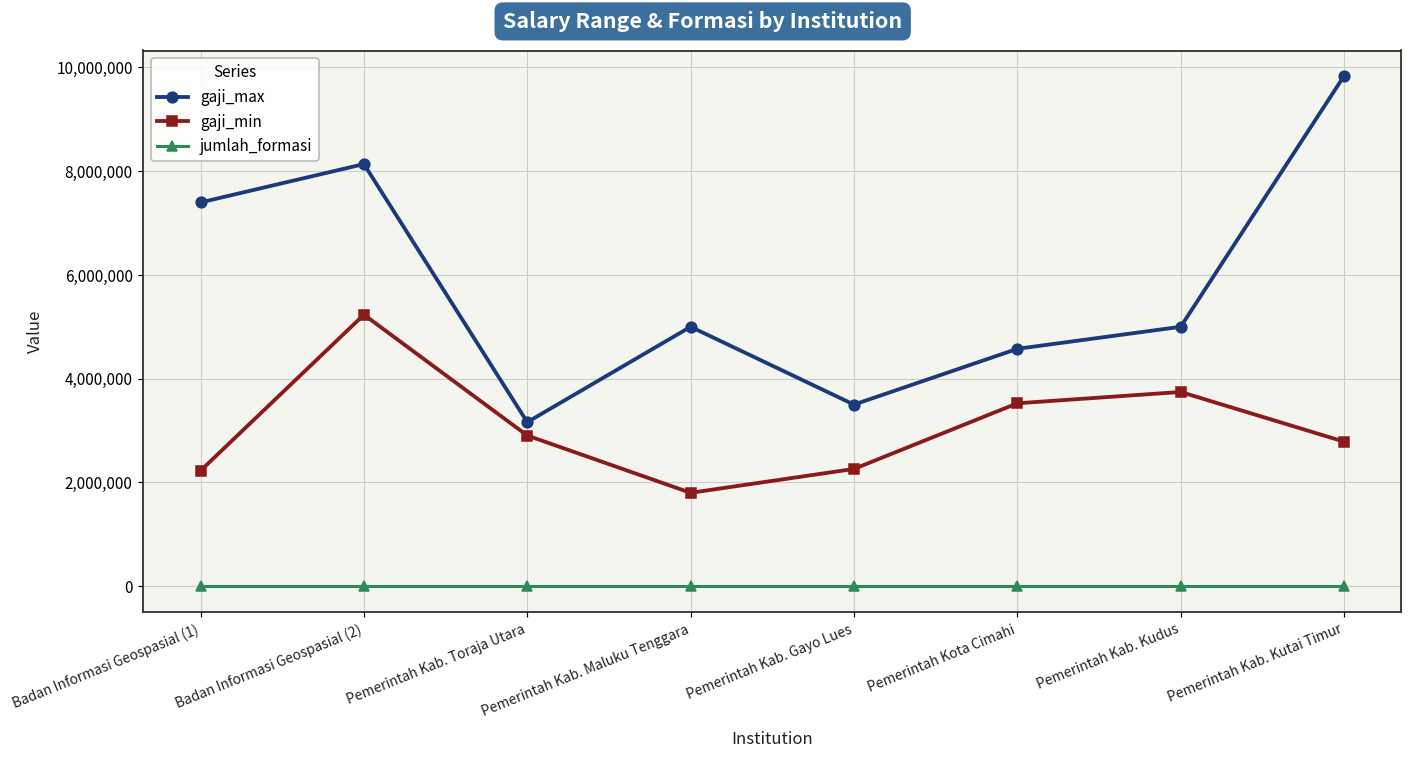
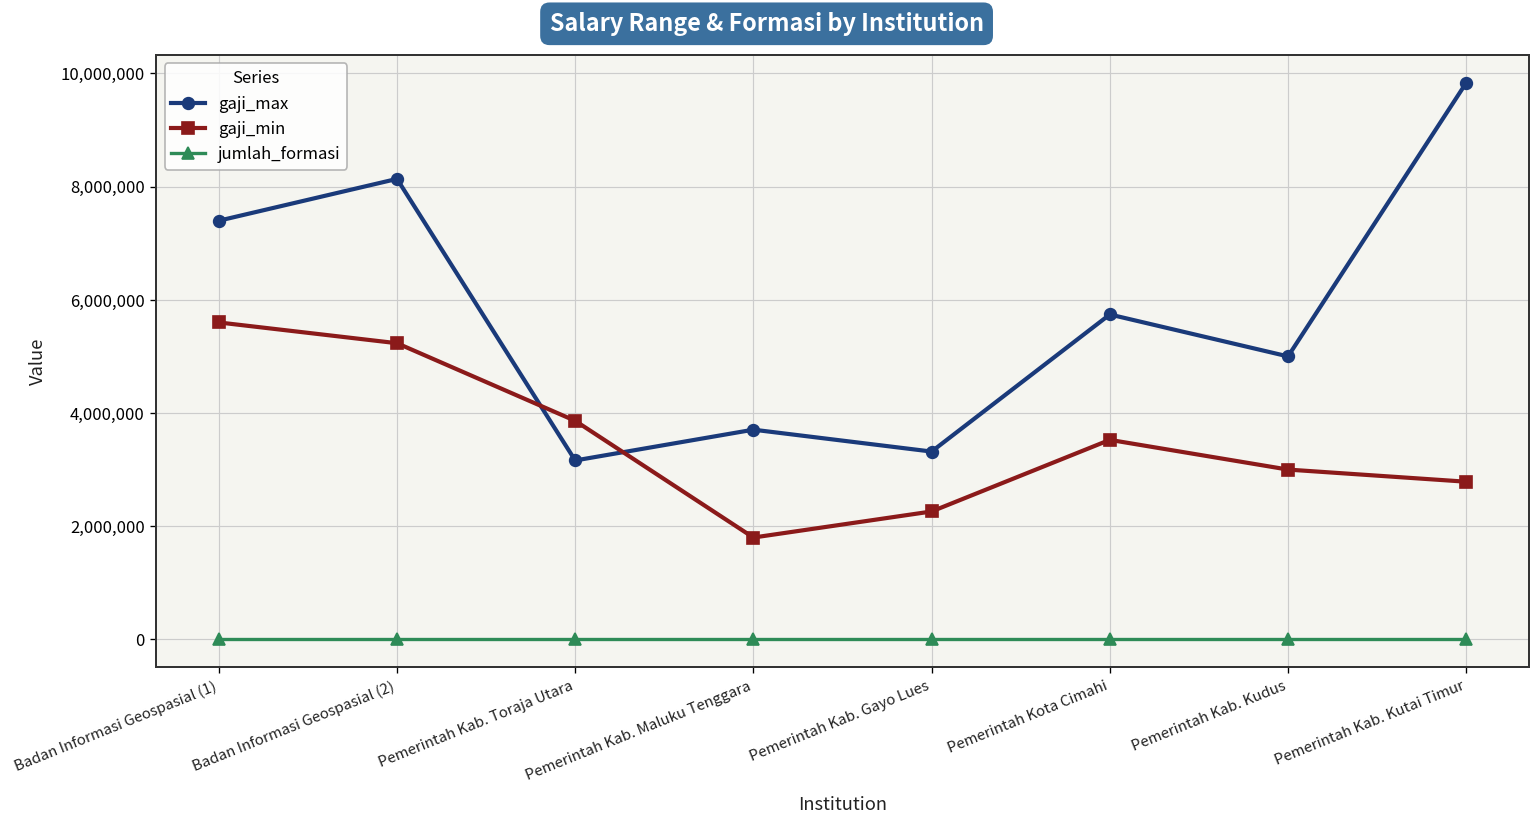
gaji_min, Badan Informasi Geospasial (1): 2,200,000 -> 5,600,000
gaji_min, Pemerintah Kab. Toraja Utara: 2,900,000 -> 3,900,000
gaji_max, Pemerintah Kab. Maluku Tenggara: 5,000,000 -> 3,700,000
gaji_max, Pemerintah Kab. Gayo Lues: 3,500,000 -> 3,300,000
gaji_max, Pemerintah Kota Cimahi: 4,600,000 -> 5,700,000
gaji_min, Pemerintah Kab. Kudus: 3,700,000 -> 3,000,000
